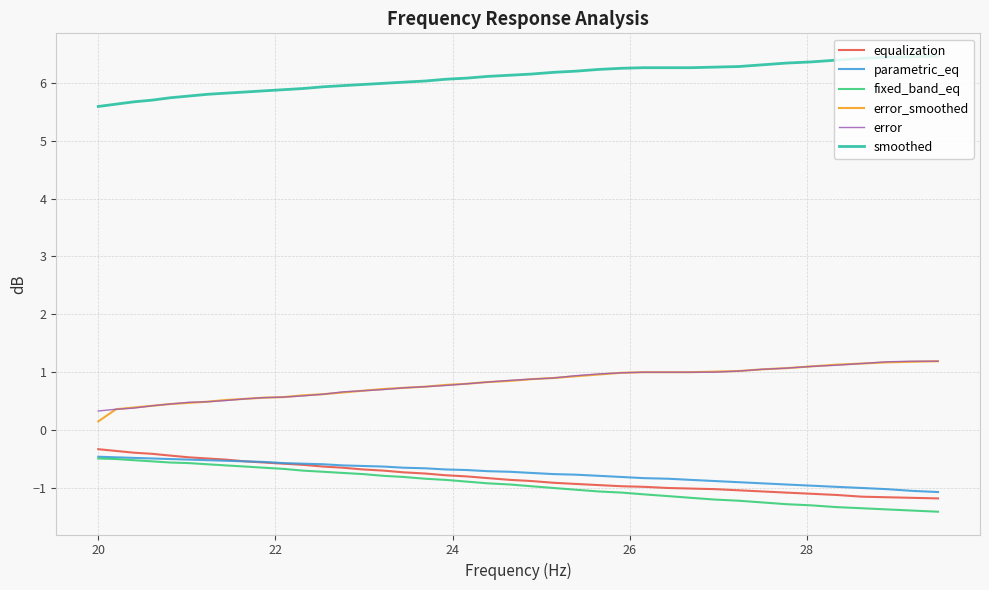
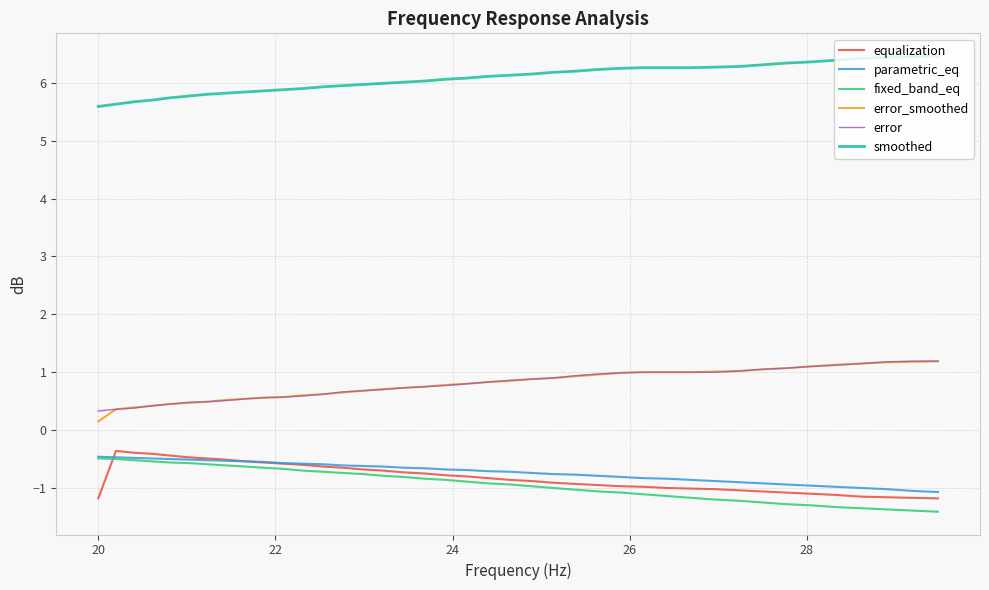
equalization, 20: -0.3 -> -1.2
